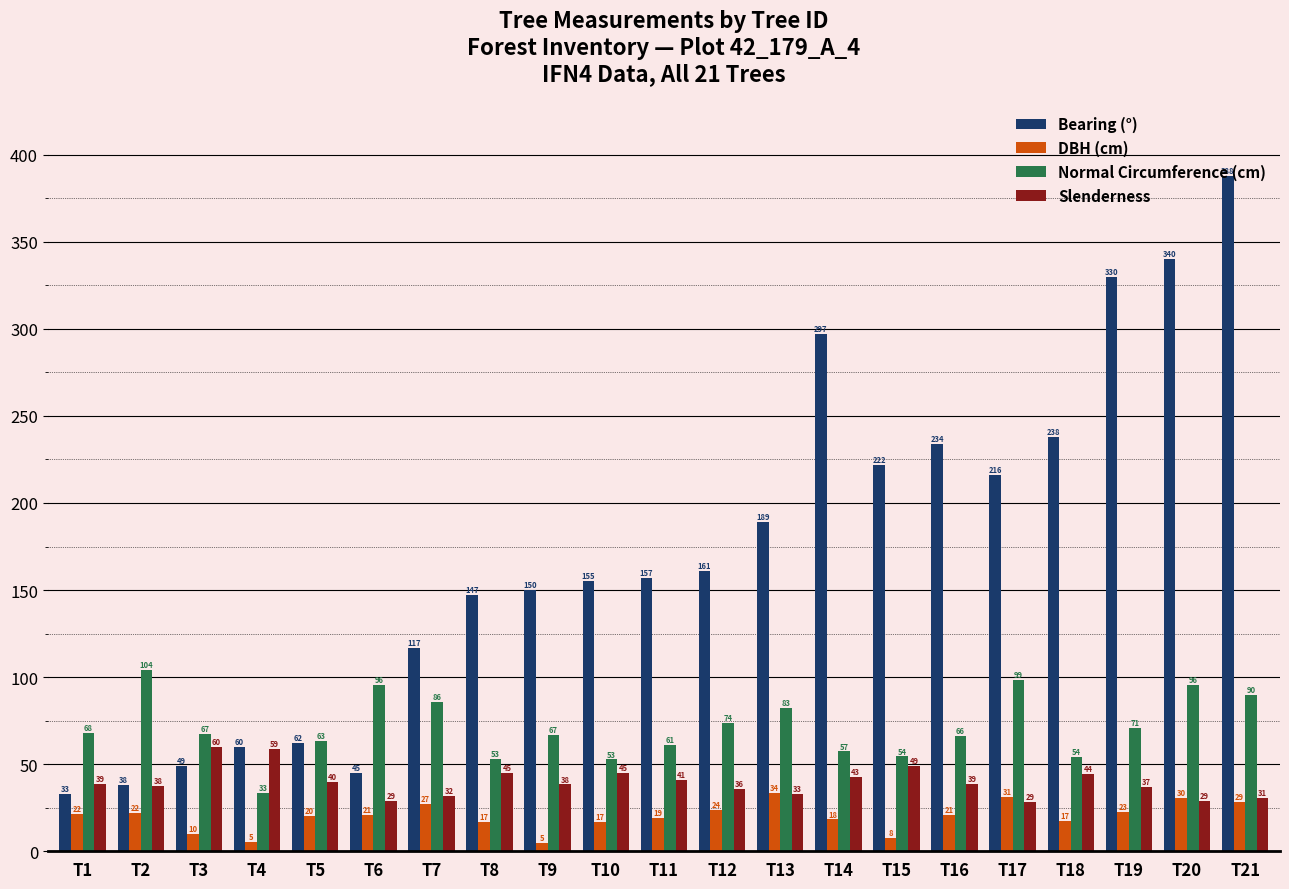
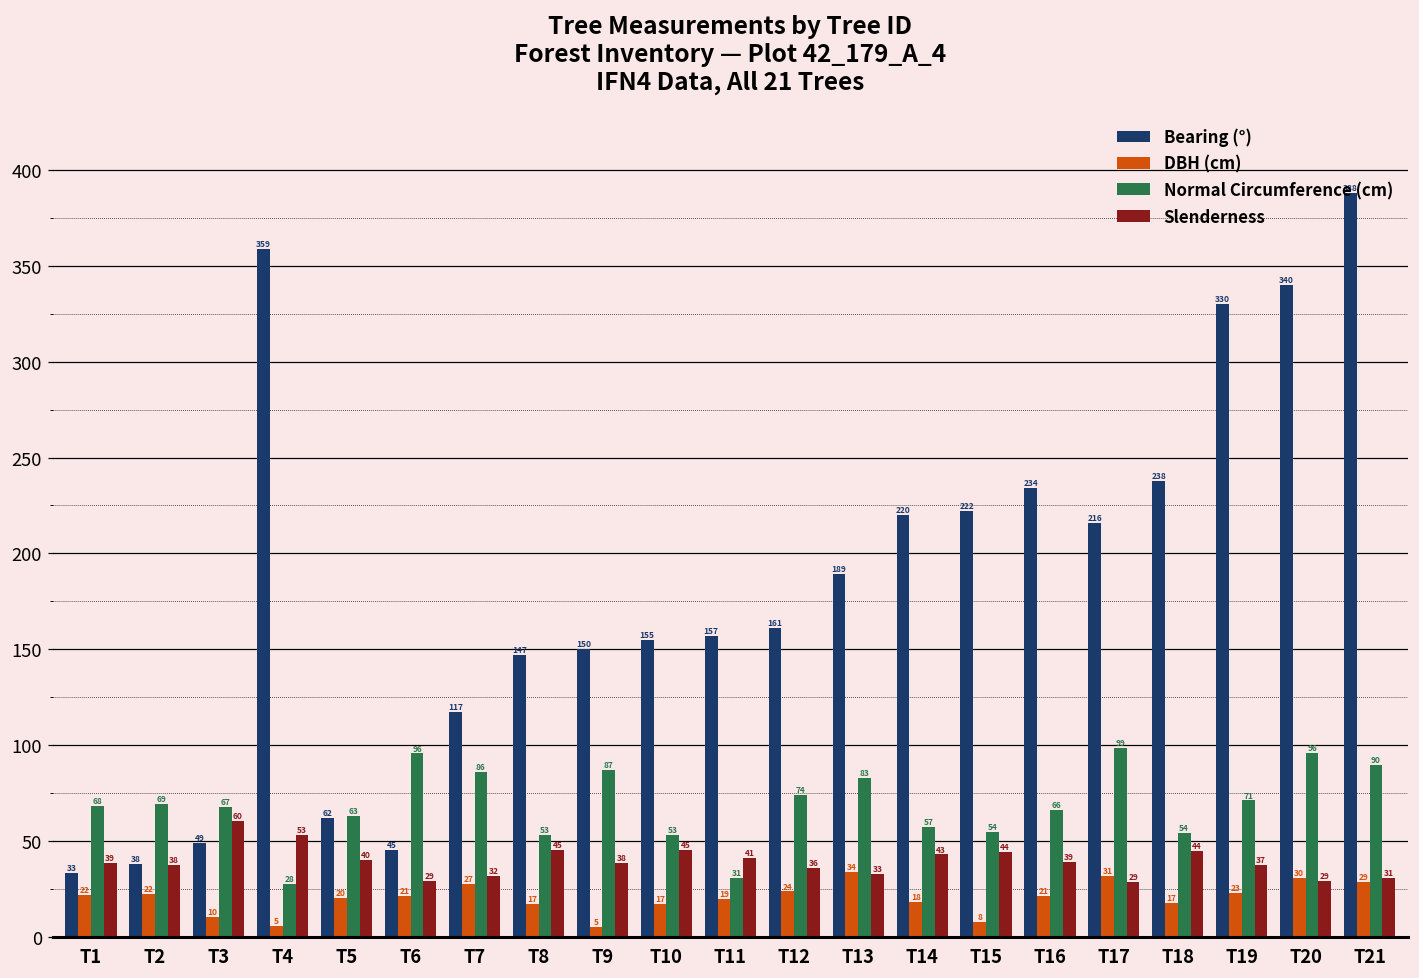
Normal Circumference (cm), T2: 104 -> 69
Bearing (°), T4: 60 -> 359
Normal Circumference (cm), T4: 33 -> 28
Slenderness, T4: 59 -> 53
Normal Circumference (cm), T9: 67 -> 87
Normal Circumference (cm), T11: 61 -> 31
Bearing (°), T14: 297 -> 220
Slenderness, T15: 49 -> 44
